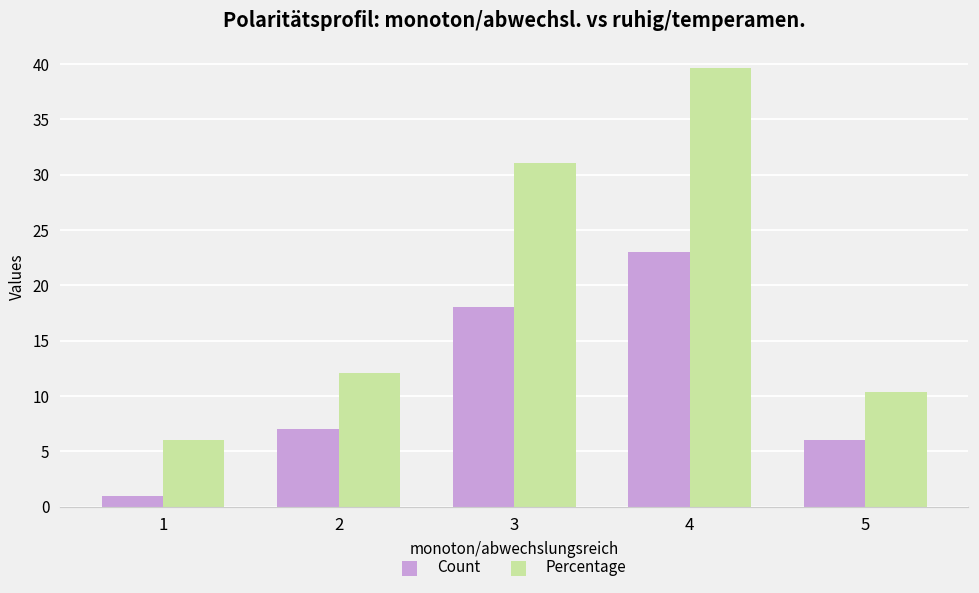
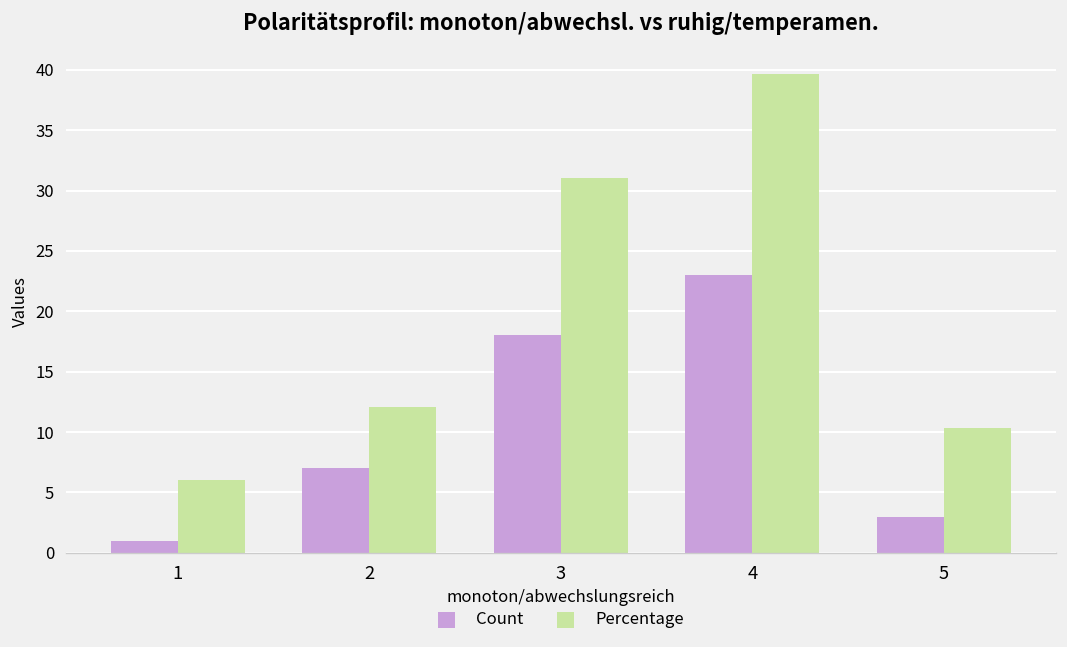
Count, 5: 6 -> 3
